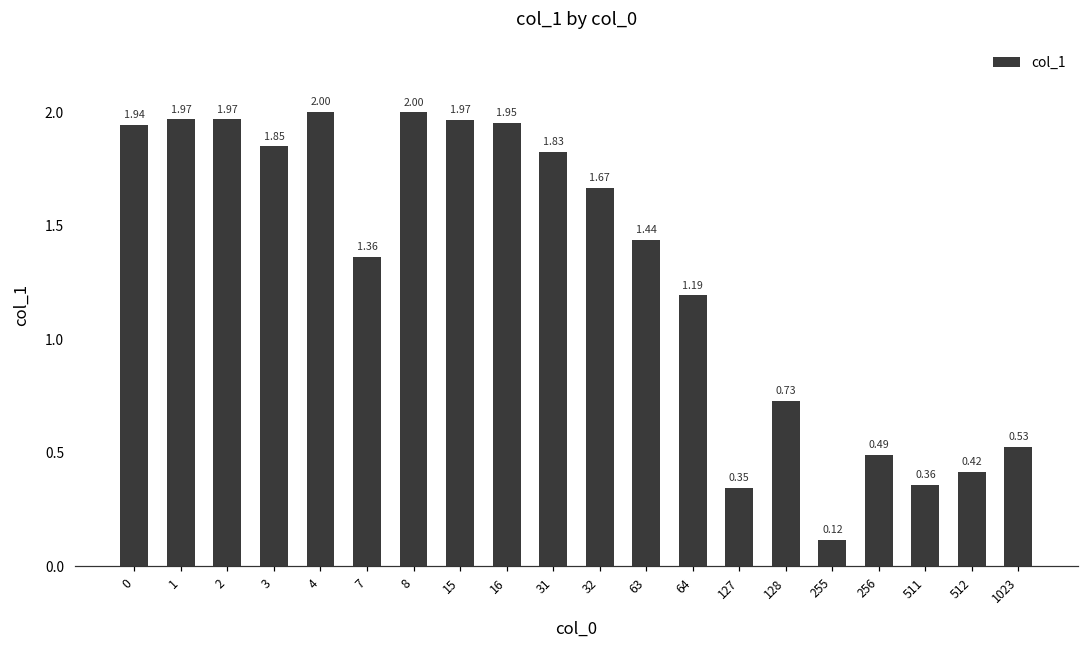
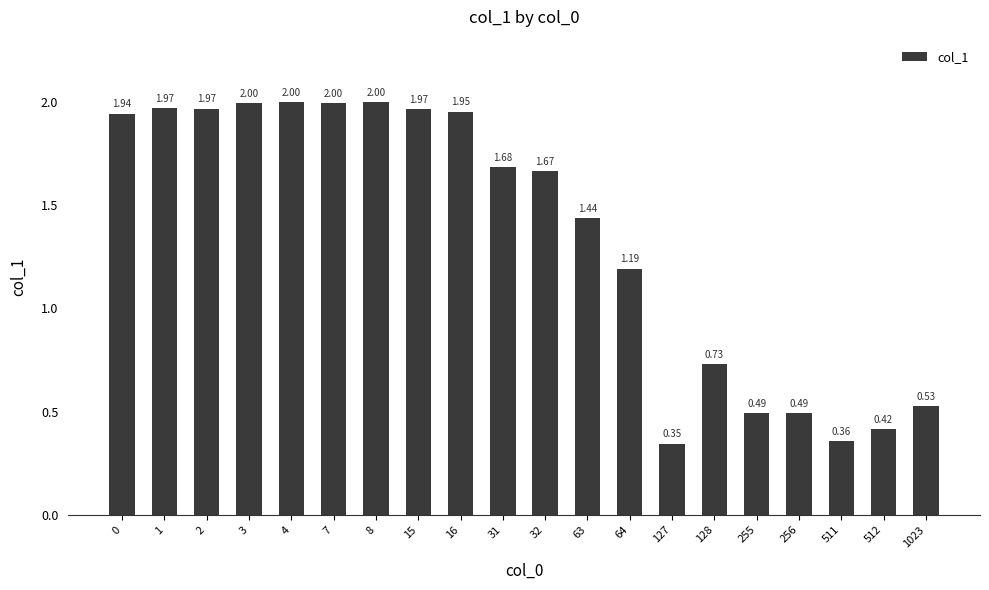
3: 1.85 -> 2.00
7: 1.36 -> 2.00
31: 1.83 -> 1.68
255: 0.12 -> 0.49
